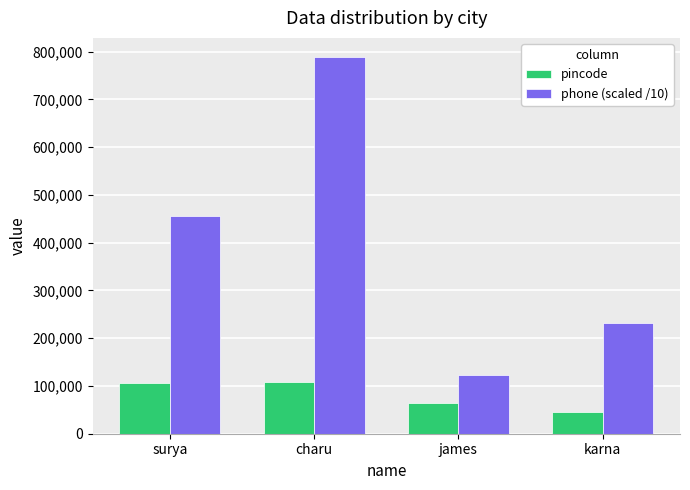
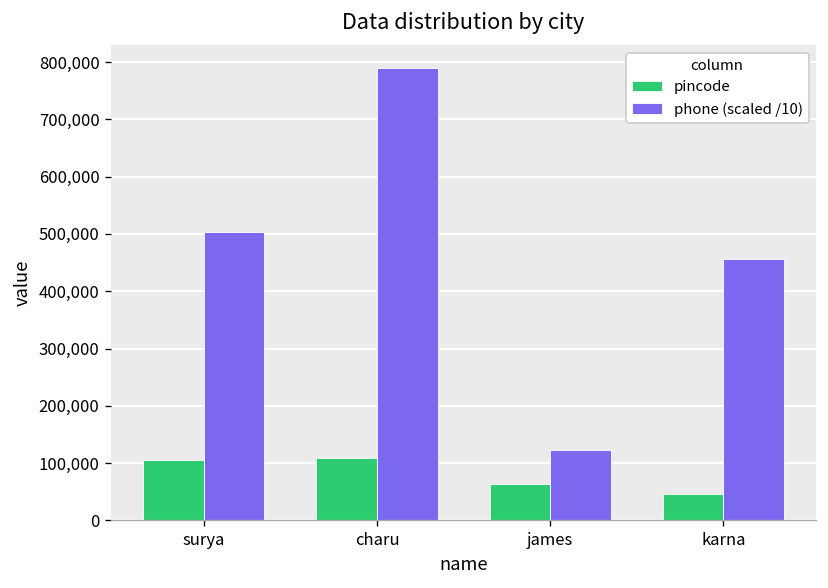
phone (scaled /10), surya: 460,000 -> 500,000
phone (scaled /10), karna: 230,000 -> 460,000
